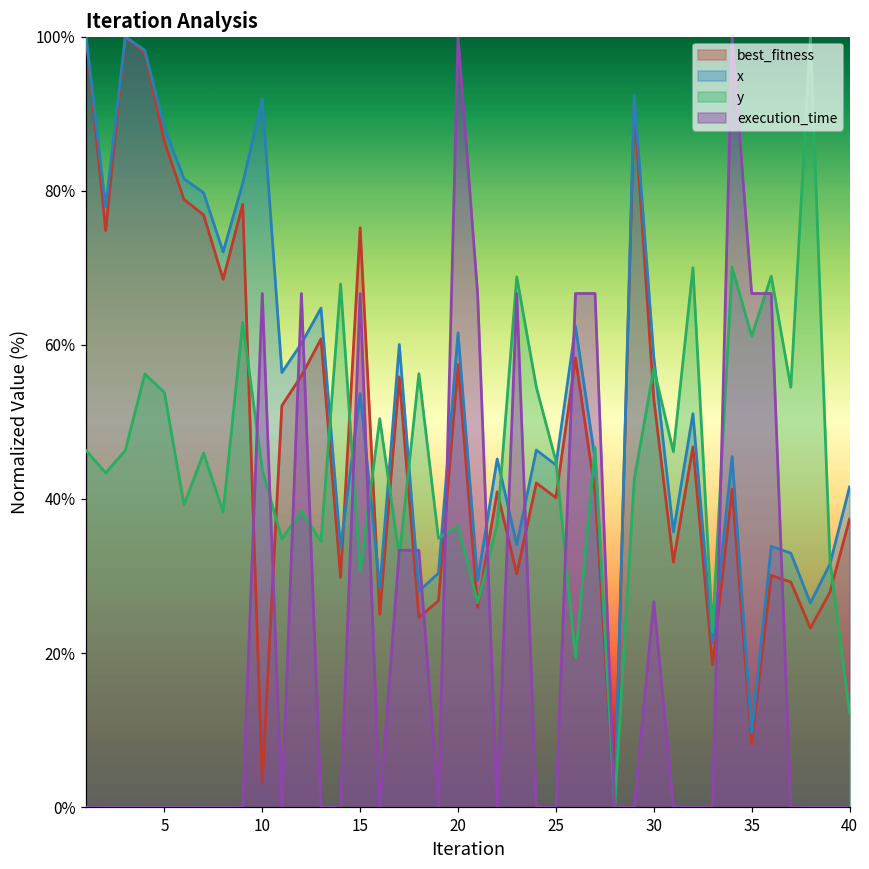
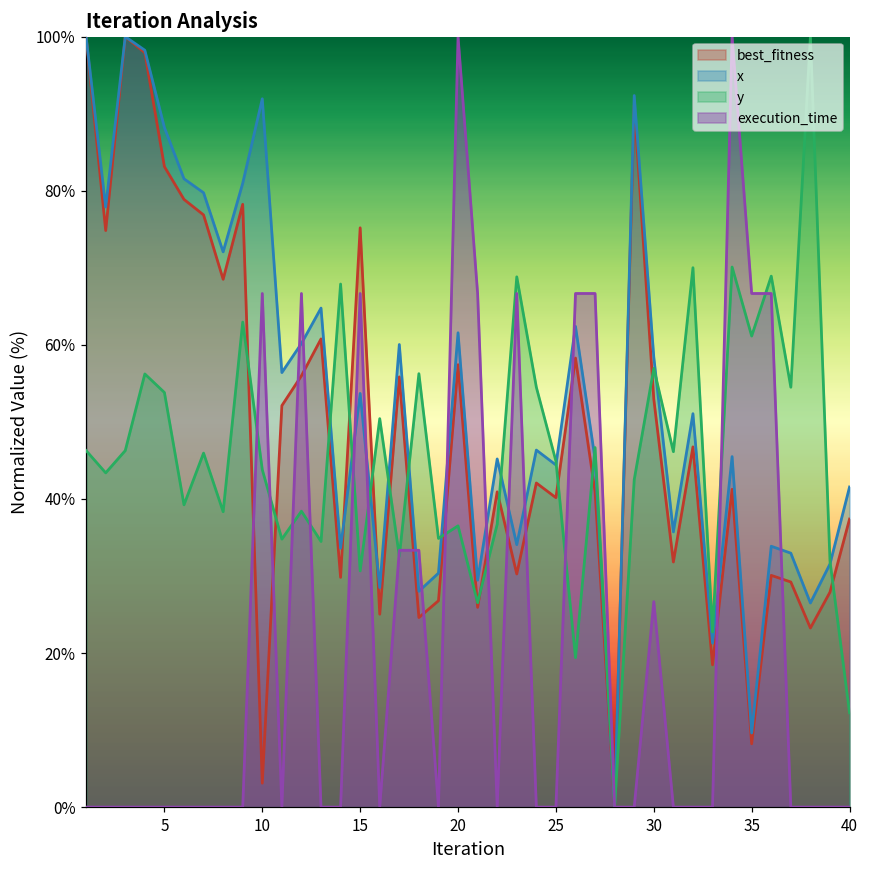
best_fitness, 5: 86% -> 83%
